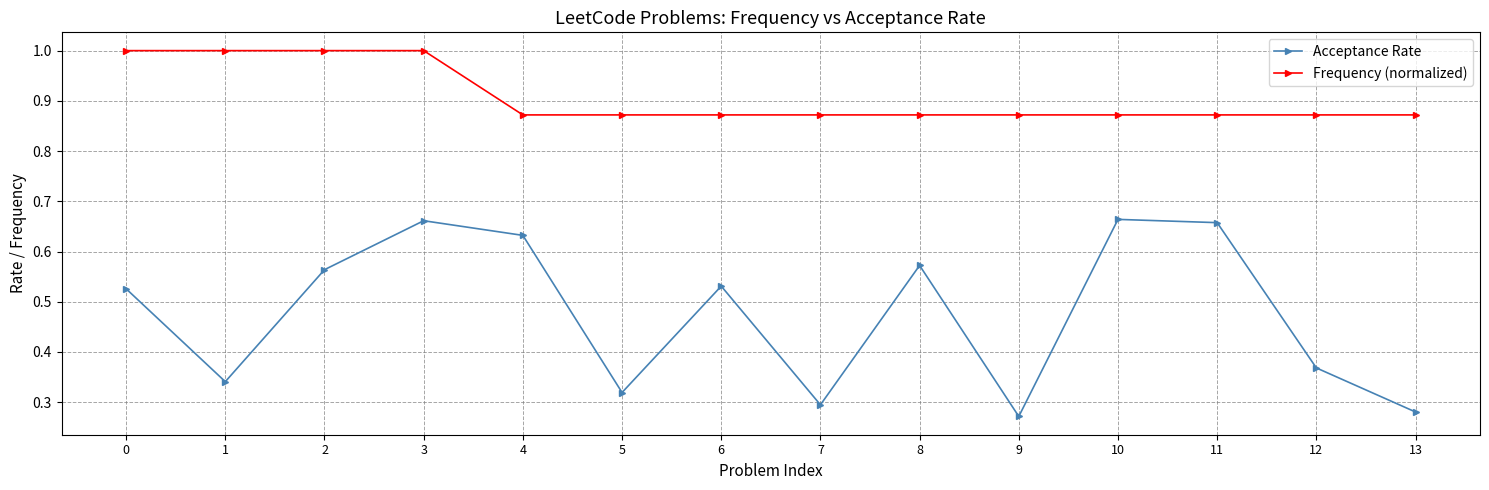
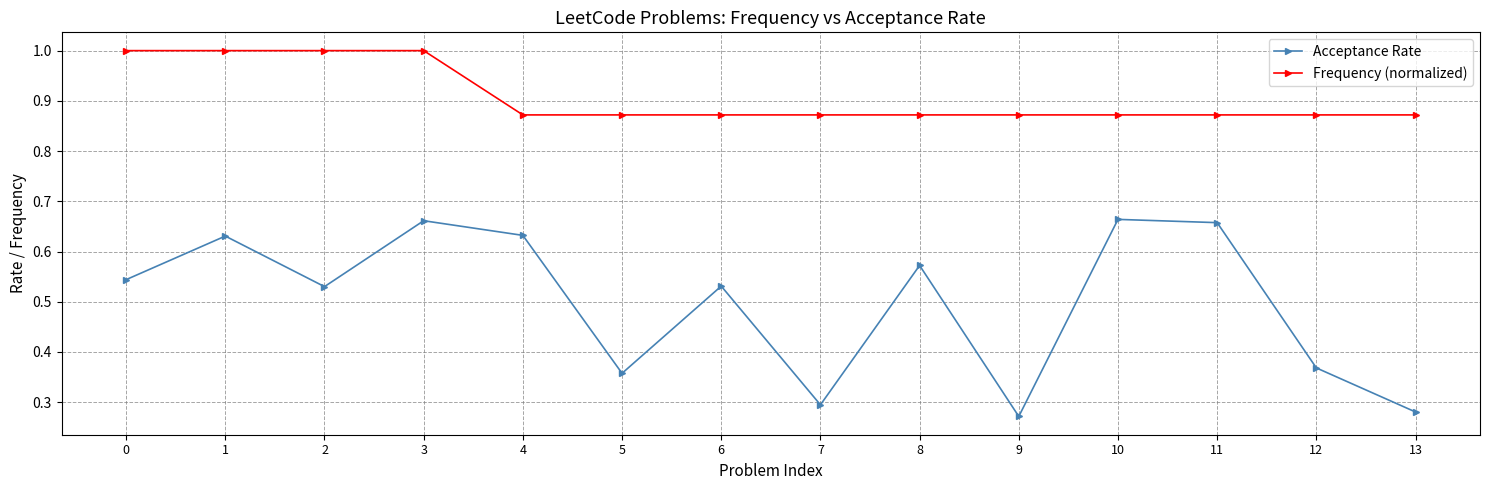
Acceptance Rate, 0: 0.53 -> 0.54
Acceptance Rate, 1: 0.34 -> 0.63
Acceptance Rate, 2: 0.56 -> 0.53
Acceptance Rate, 5: 0.32 -> 0.36
